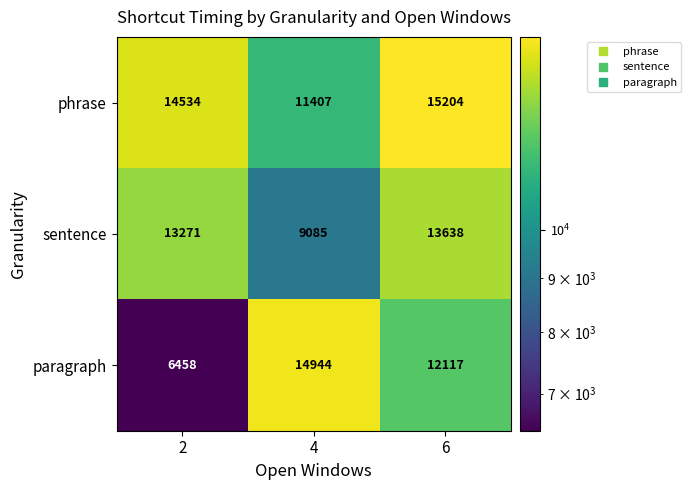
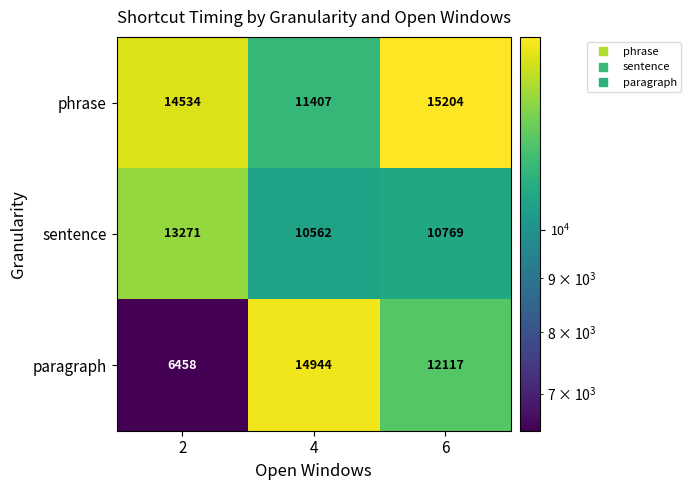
sentence, 4: 9085 -> 10562
sentence, 6: 13638 -> 10769
